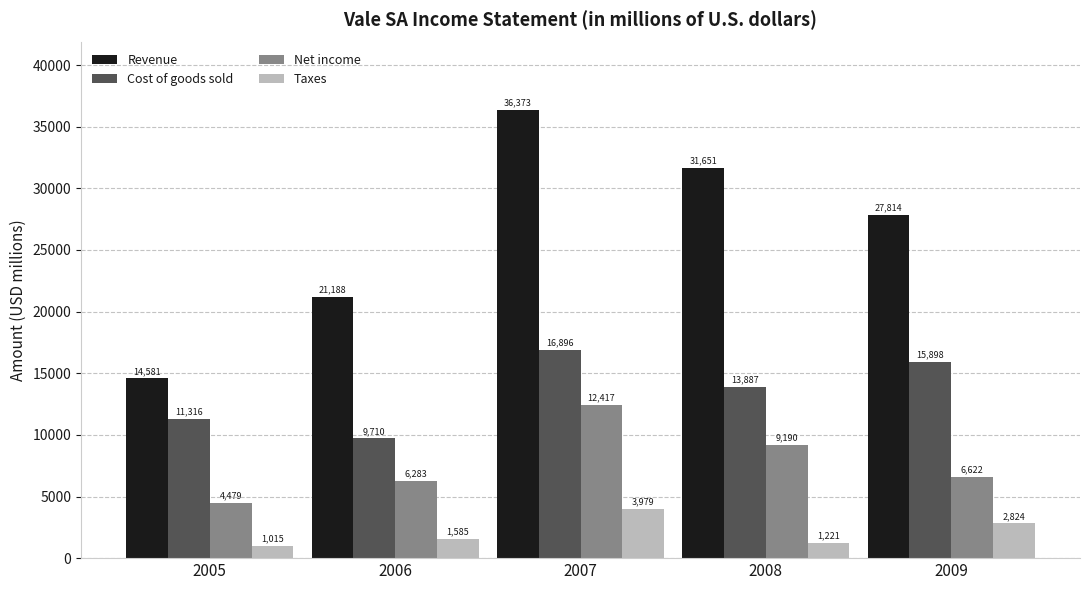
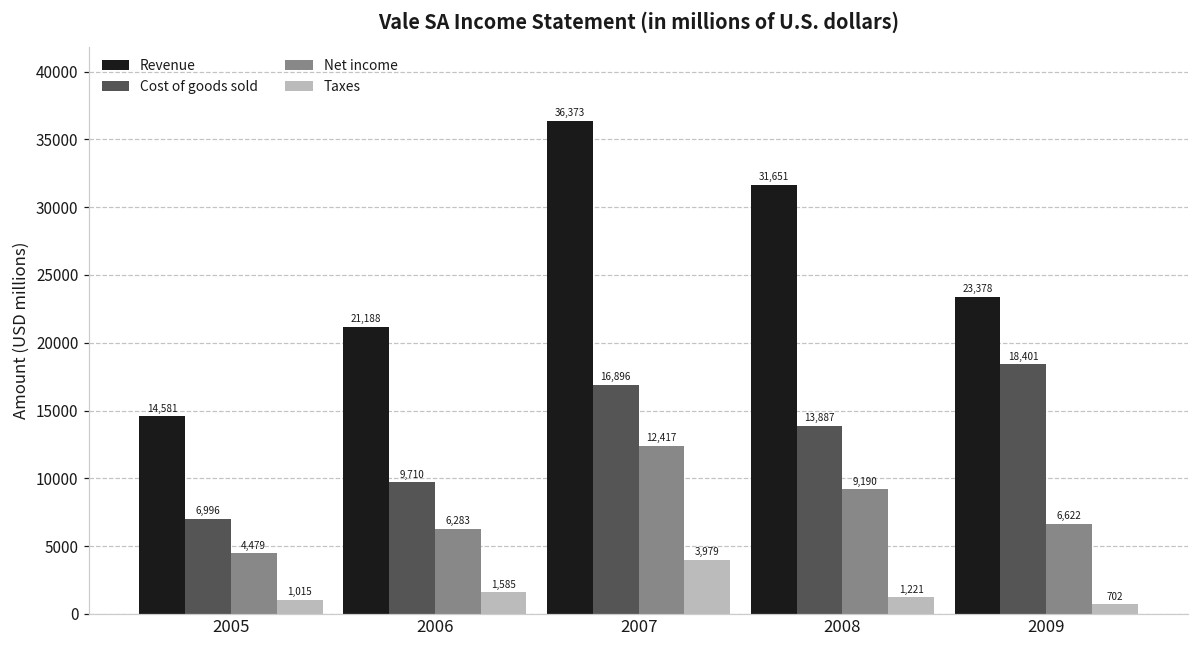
Cost of goods sold, 2005: 11,316 -> 6,996
Revenue, 2009: 27,814 -> 23,378
Cost of goods sold, 2009: 15,898 -> 18,401
Taxes, 2009: 2,824 -> 702
